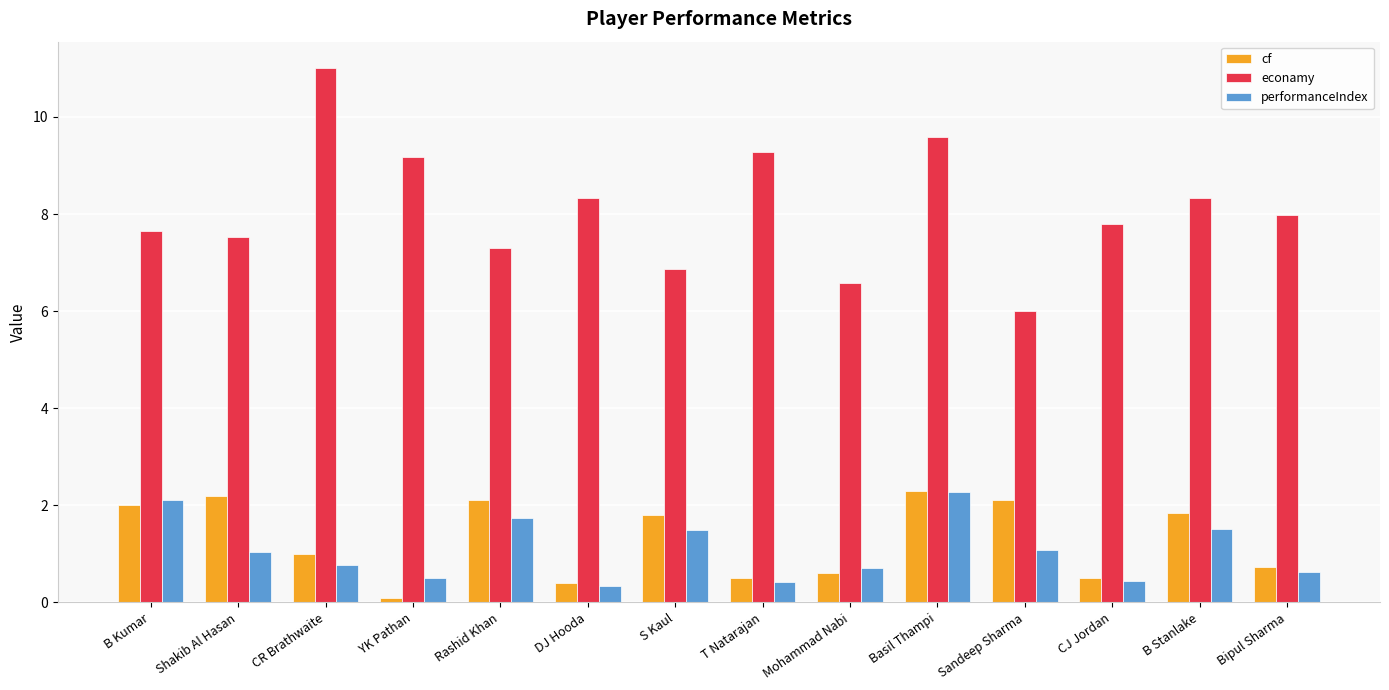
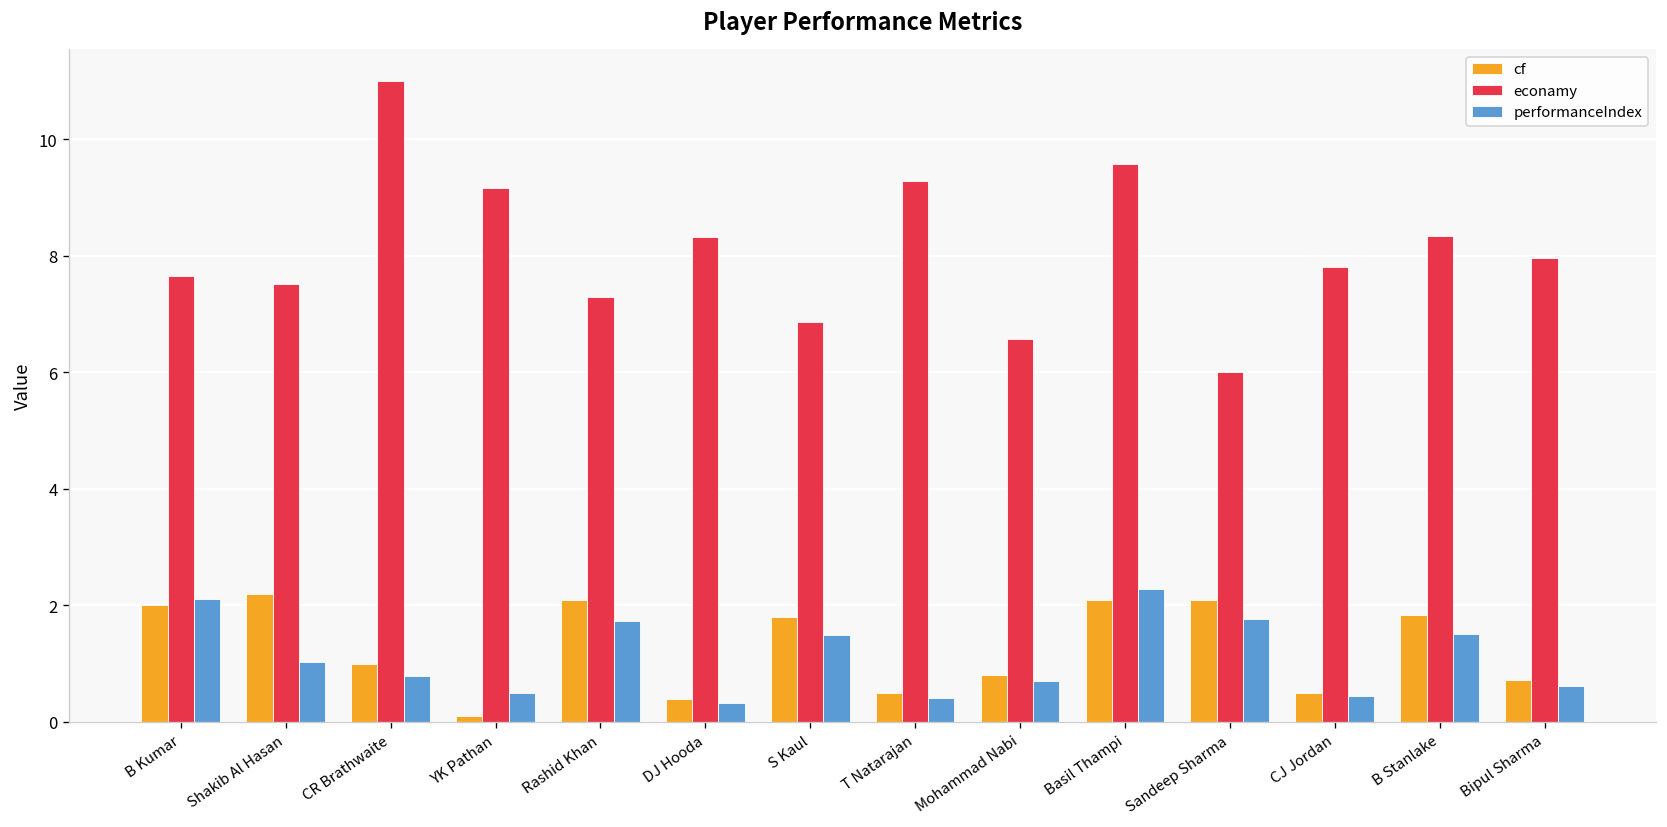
cf, Mohammad Nabi: 0.6 -> 0.8
cf, Basil Thampi: 2.3 -> 2.1
performanceIndex, Sandeep Sharma: 1.1 -> 1.8
